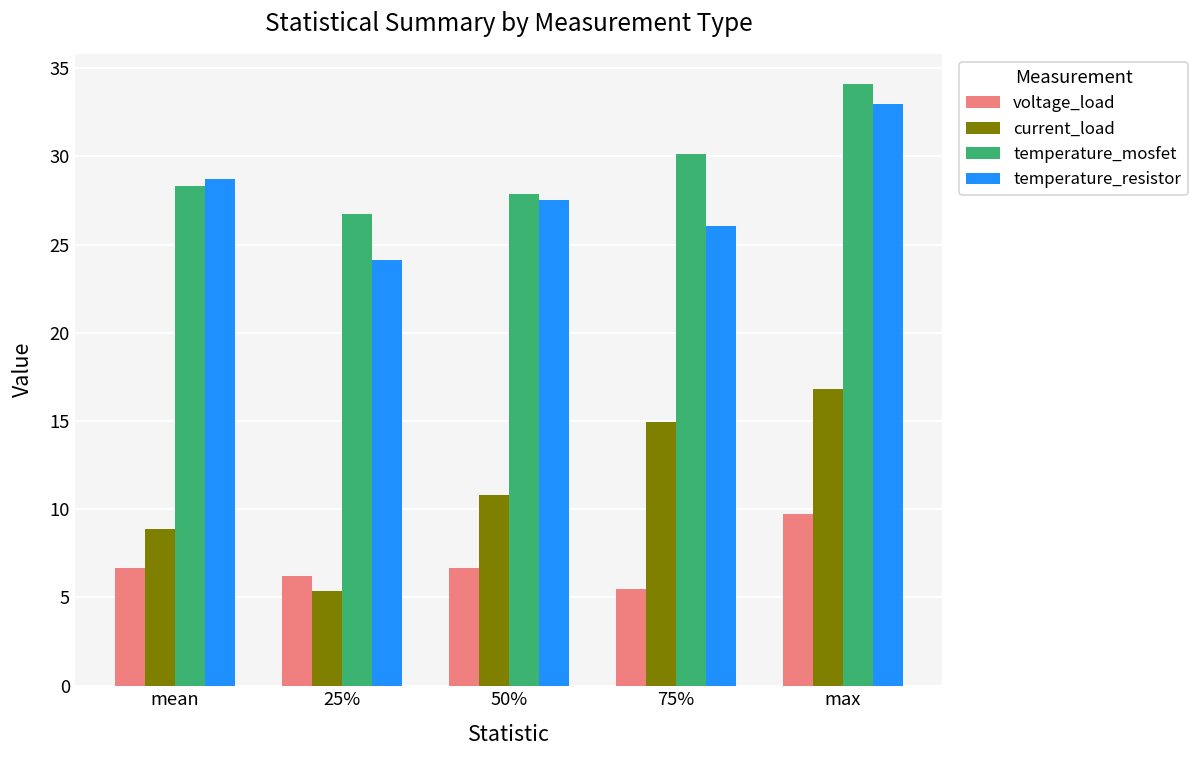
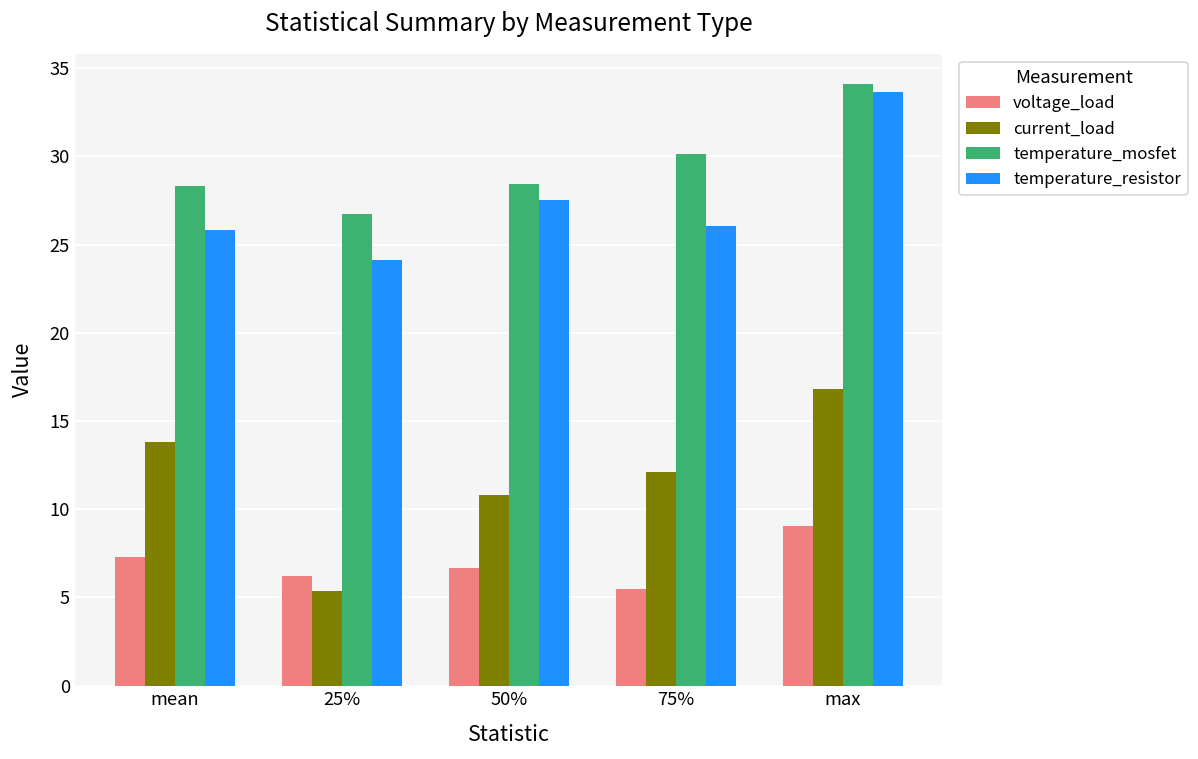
voltage_load, mean: 6.6 -> 7.3
current_load, mean: 8.9 -> 13.8
temperature_resistor, mean: 28.7 -> 25.8
temperature_mosfet, 50%: 27.9 -> 28.4
current_load, 75%: 15.0 -> 12.1
voltage_load, max: 9.7 -> 9.1
temperature_resistor, max: 33.0 -> 33.7
